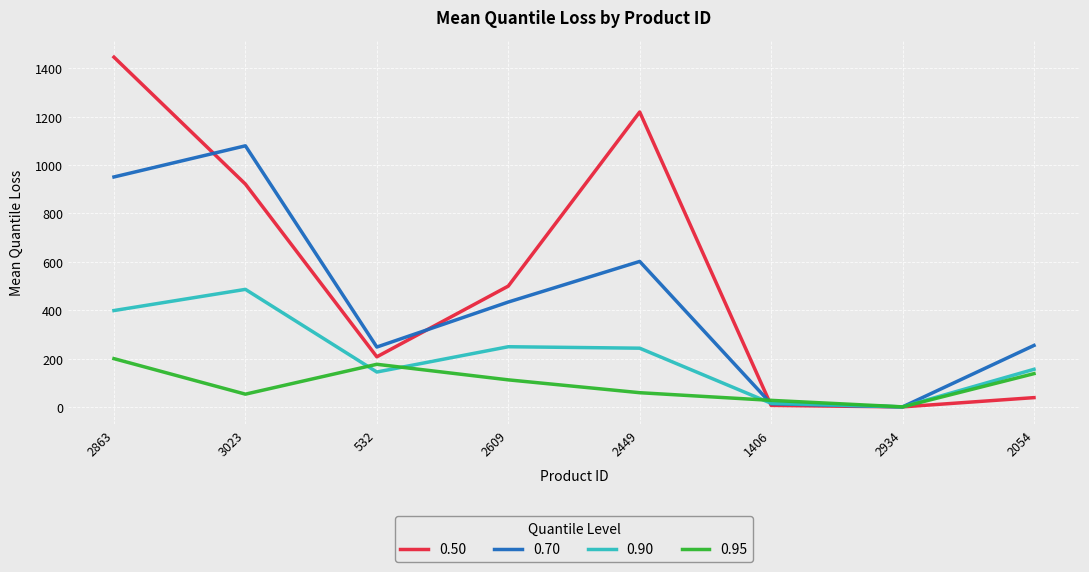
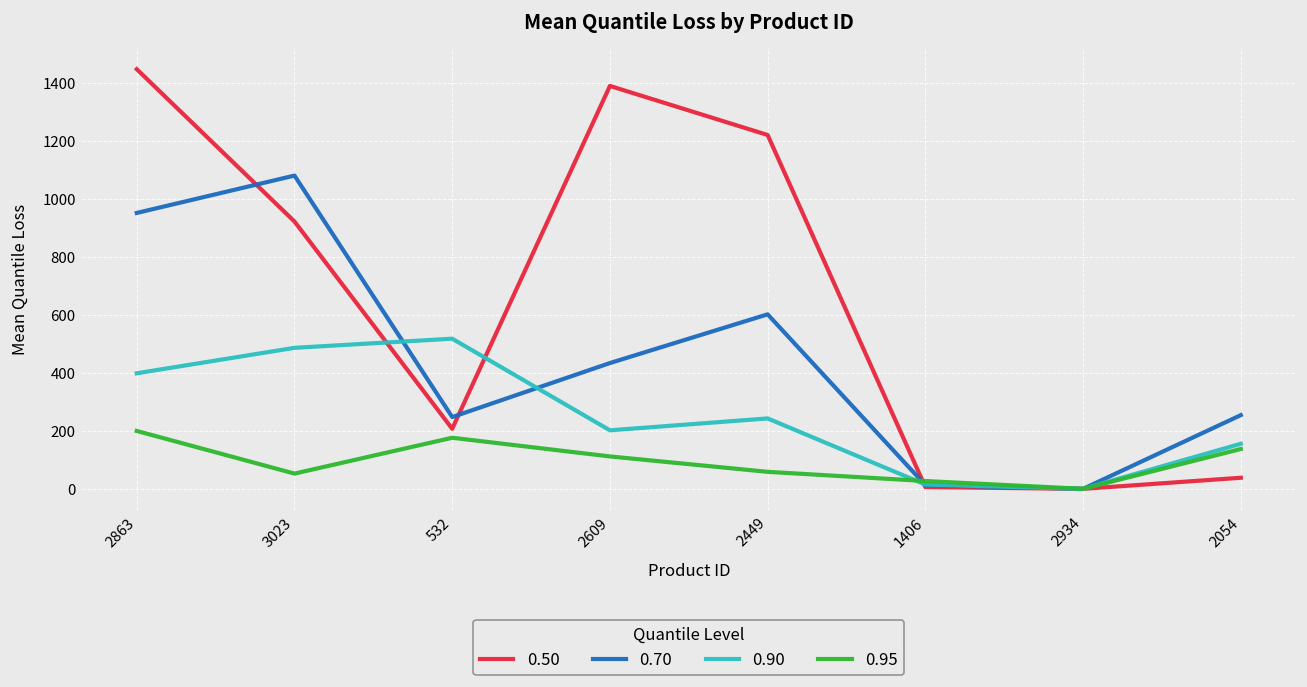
0.90, 532: 140 -> 520
0.50, 2609: 500 -> 1390
0.90, 2609: 250 -> 200
